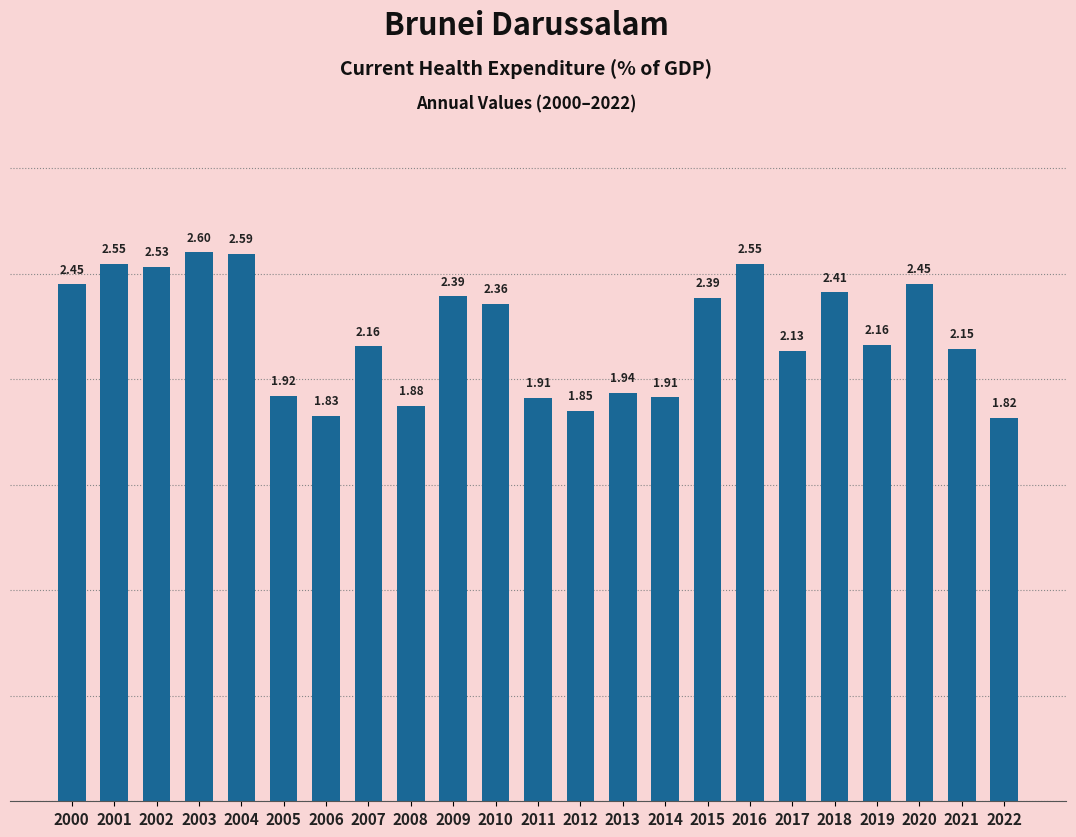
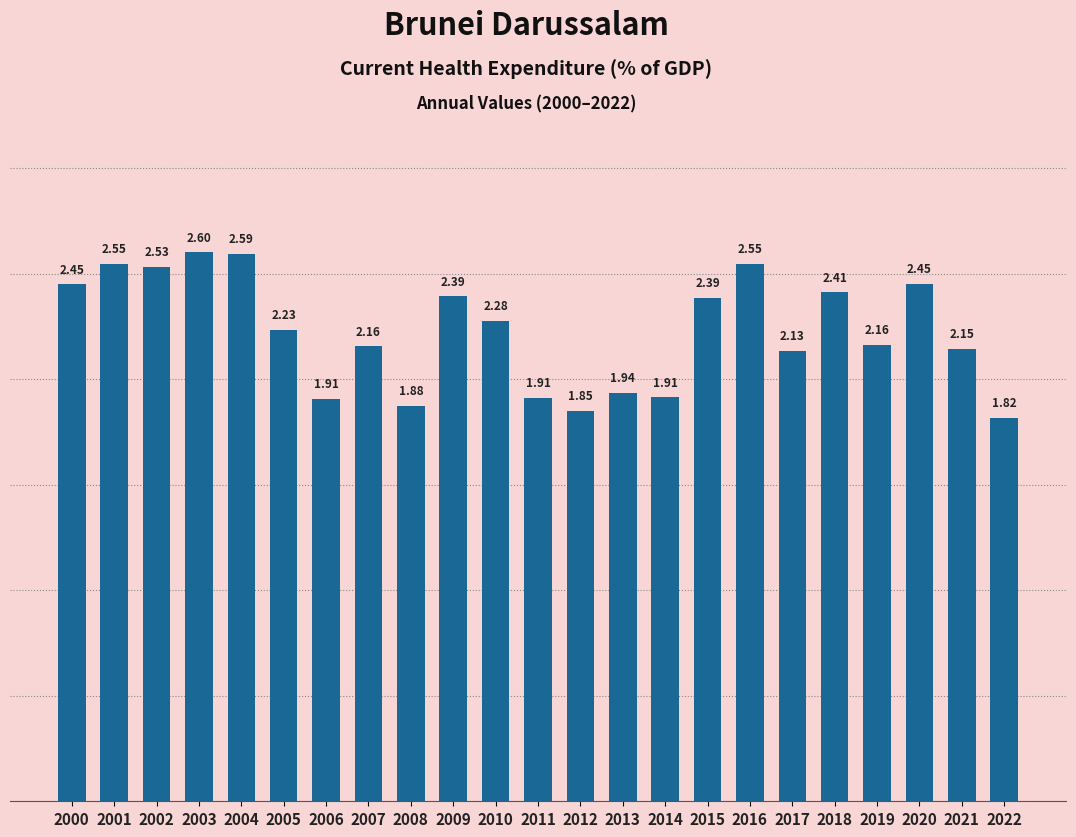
2005: 1.92 -> 2.23
2006: 1.83 -> 1.91
2010: 2.36 -> 2.28
